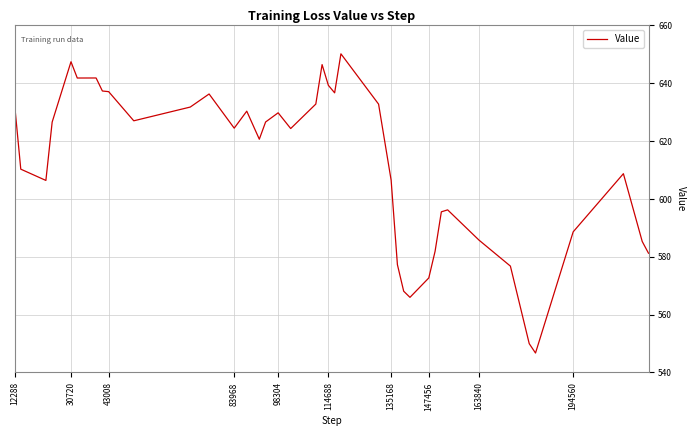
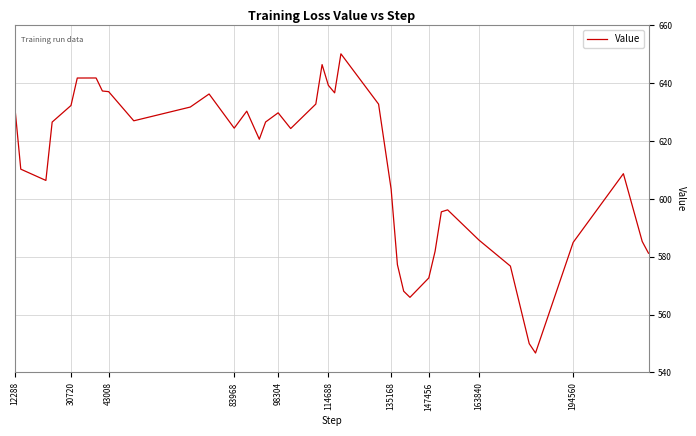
30720: 647 -> 632
135168: 606 -> 603
194560: 589 -> 585
